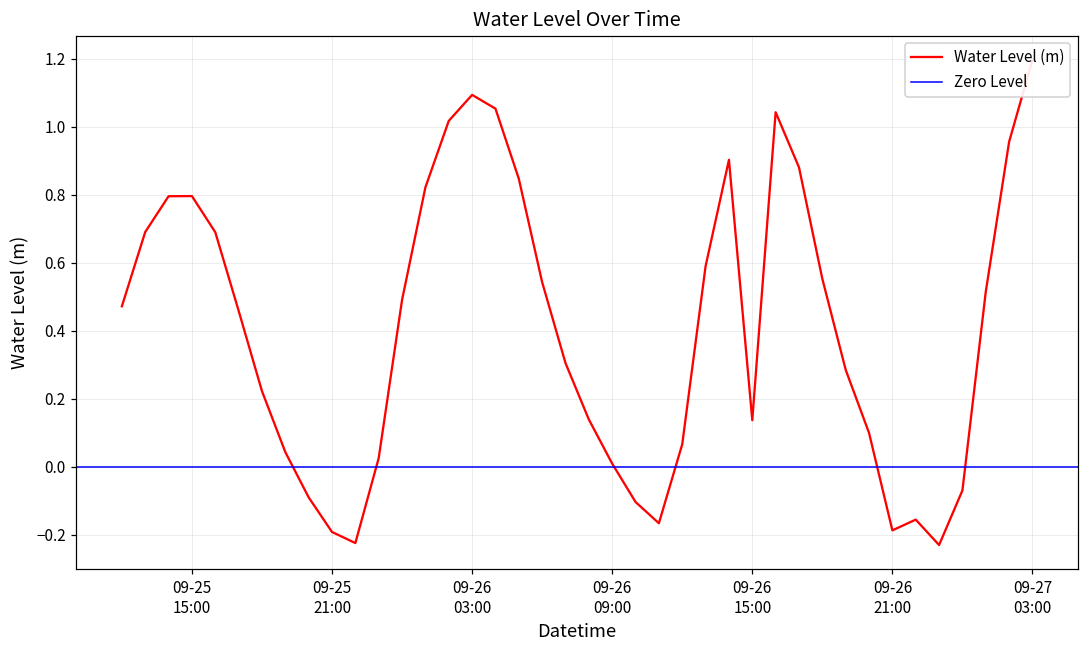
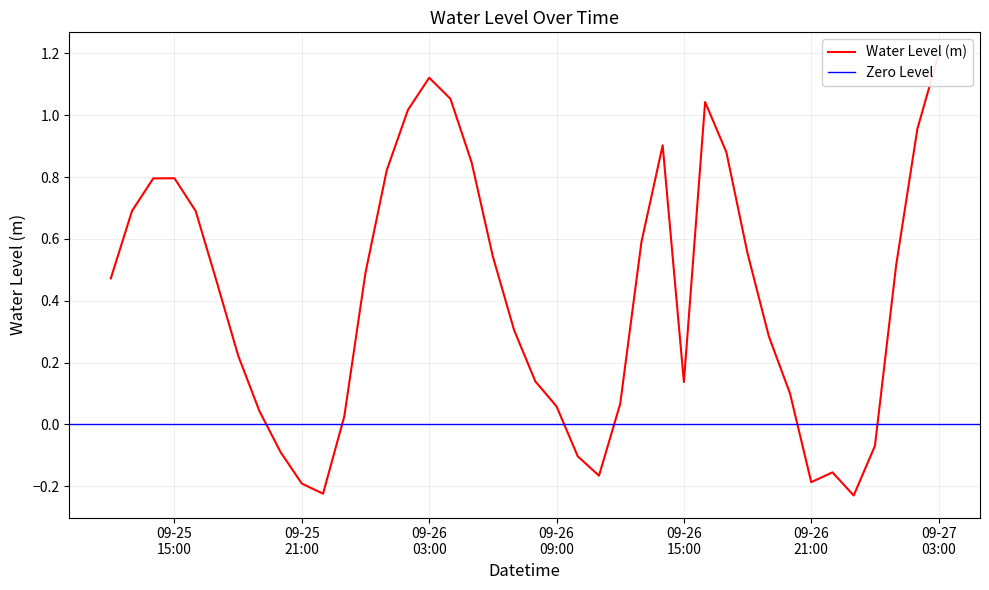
09-26 03:00: 1.09 -> 1.12
09-26 09:00: 0.01 -> 0.06
